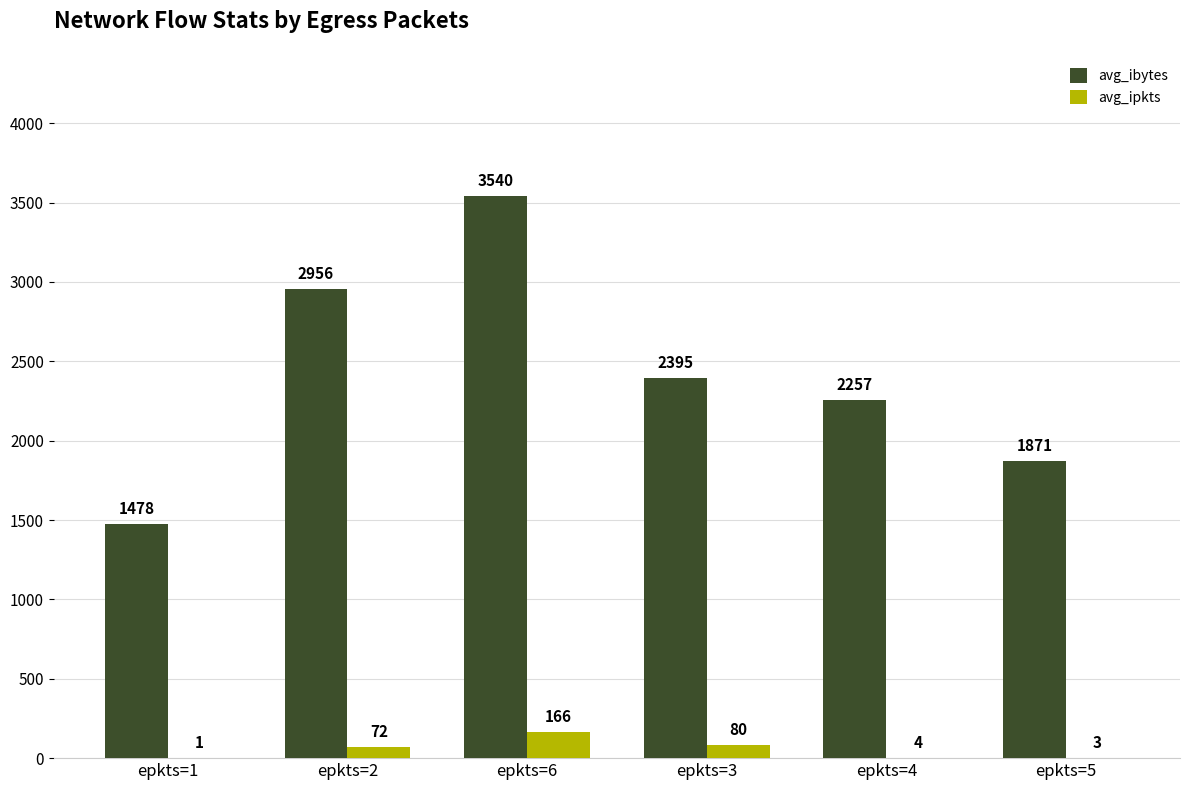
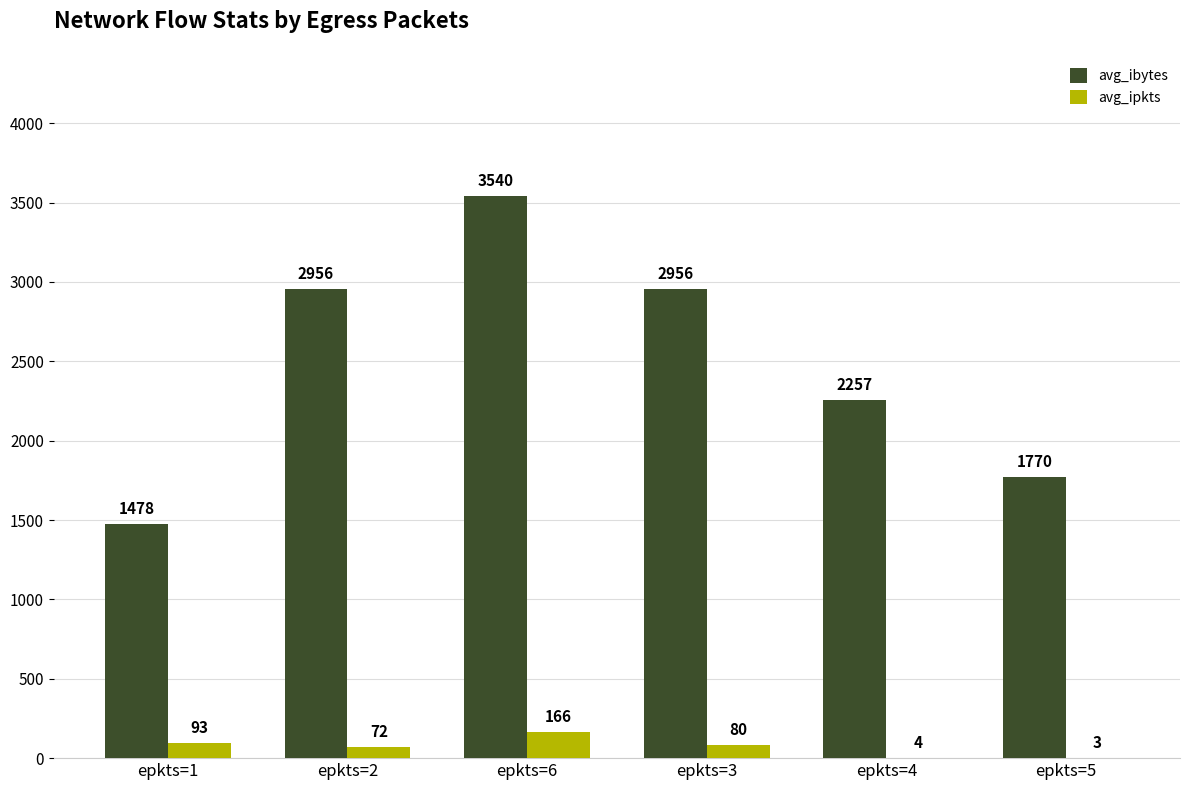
avg_ipkts, epkts=1: 1 -> 93
avg_ibytes, epkts=3: 2395 -> 2956
avg_ibytes, epkts=5: 1871 -> 1770
